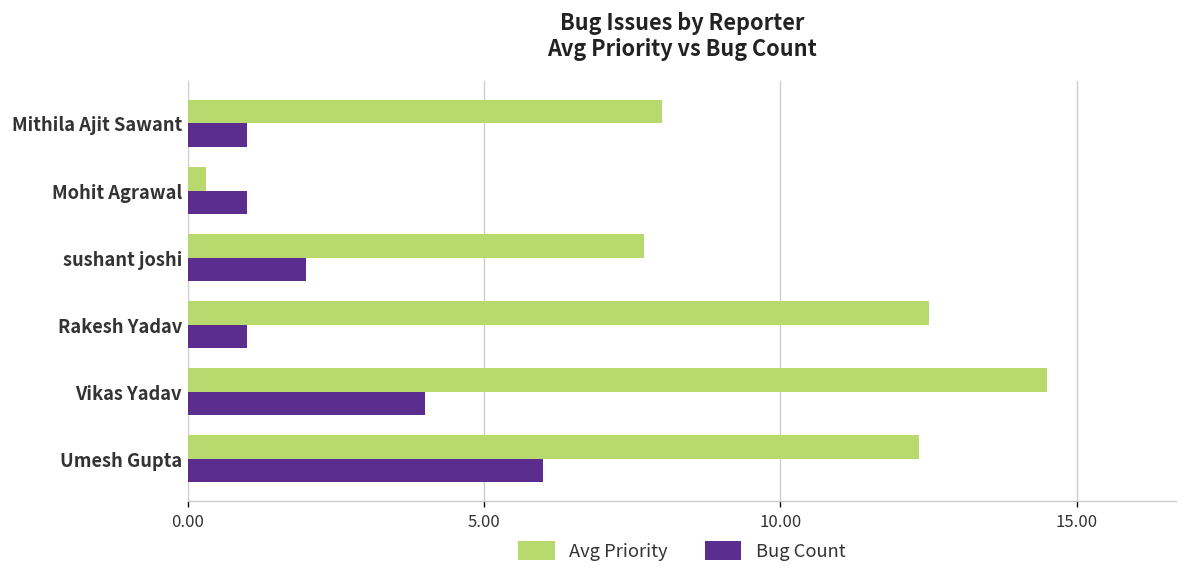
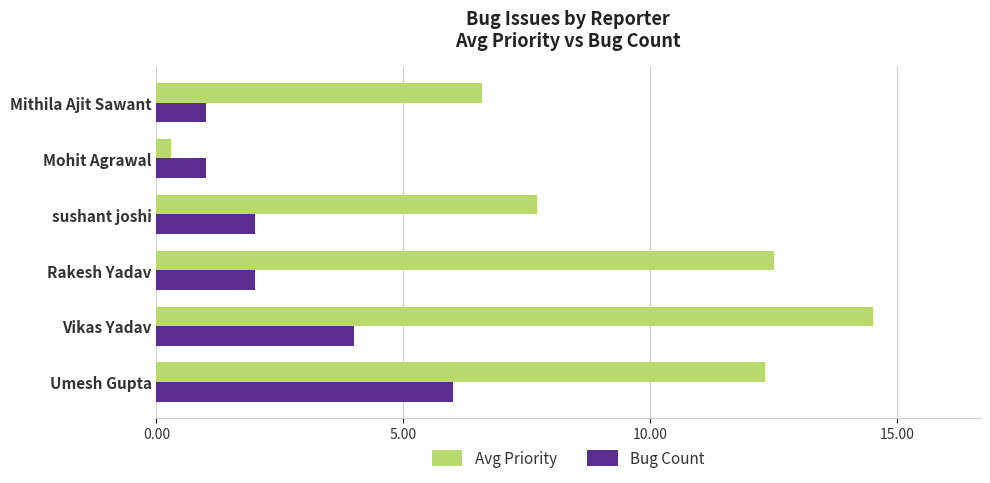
Avg Priority, Mithila Ajit Sawant: 8.0 -> 6.6
Bug Count, Rakesh Yadav: 1 -> 2
